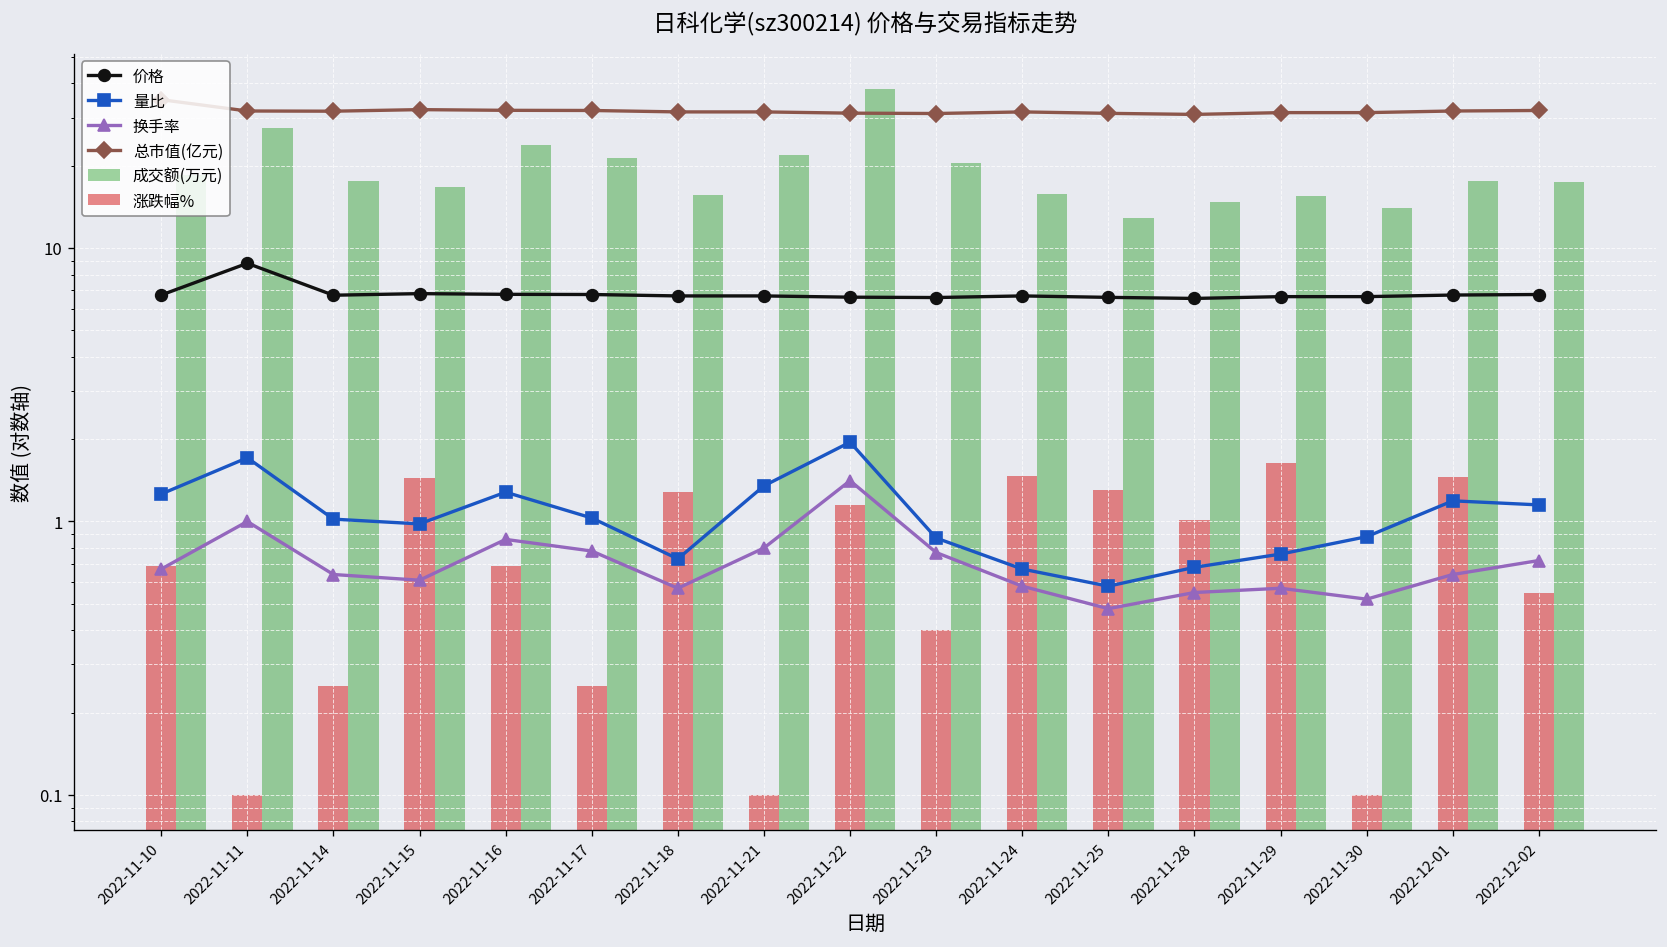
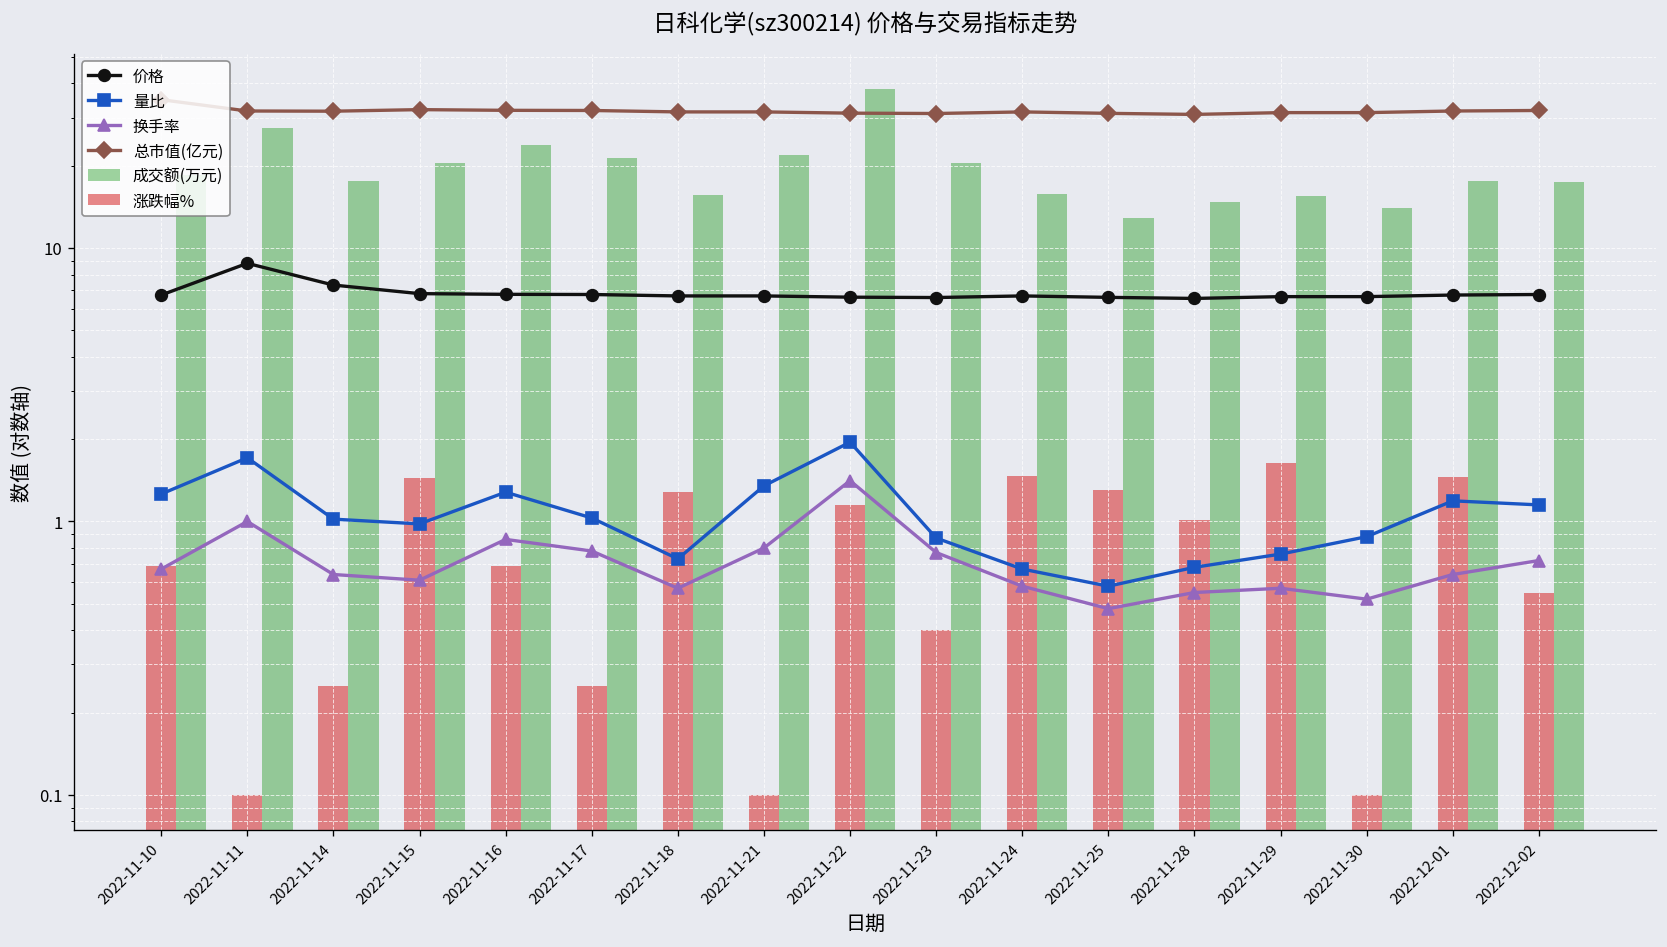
价格, 2022-11-14: 6.7 -> 7.3
成交额(万元), 2022-11-15: 17 -> 20
